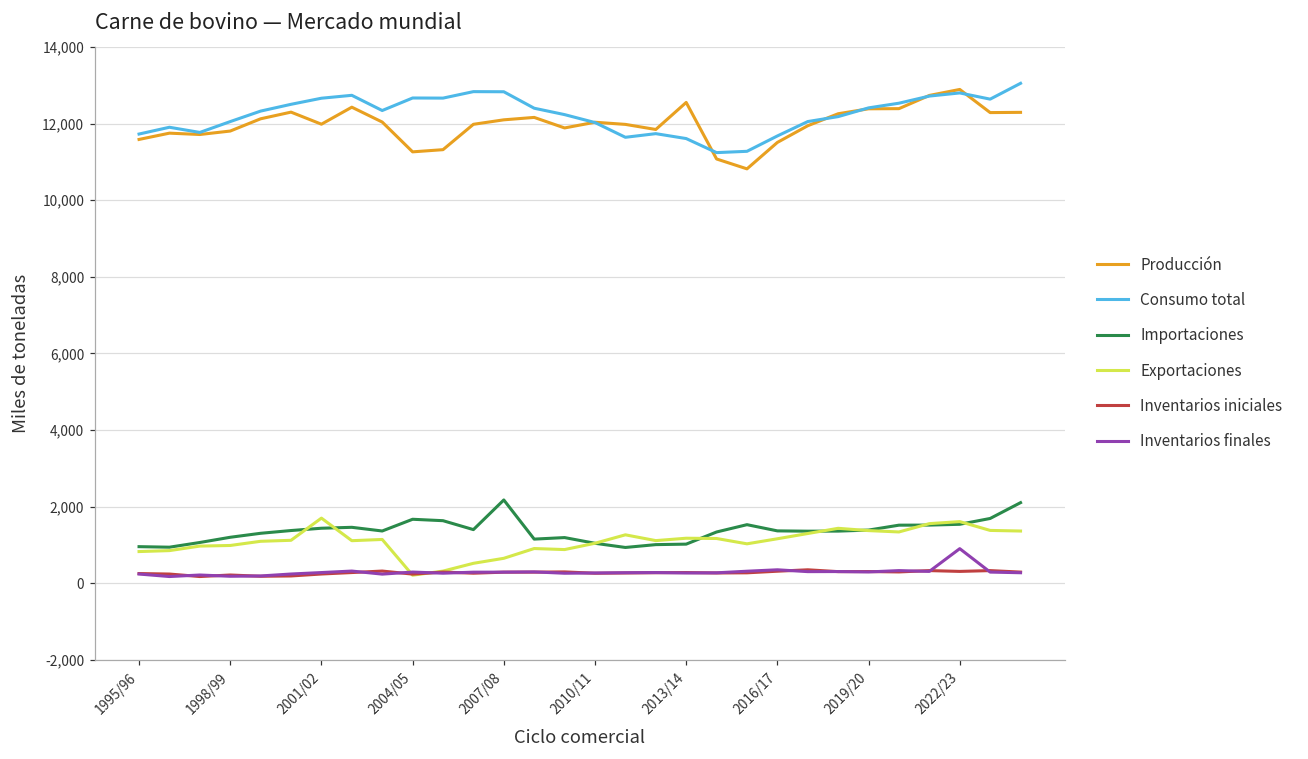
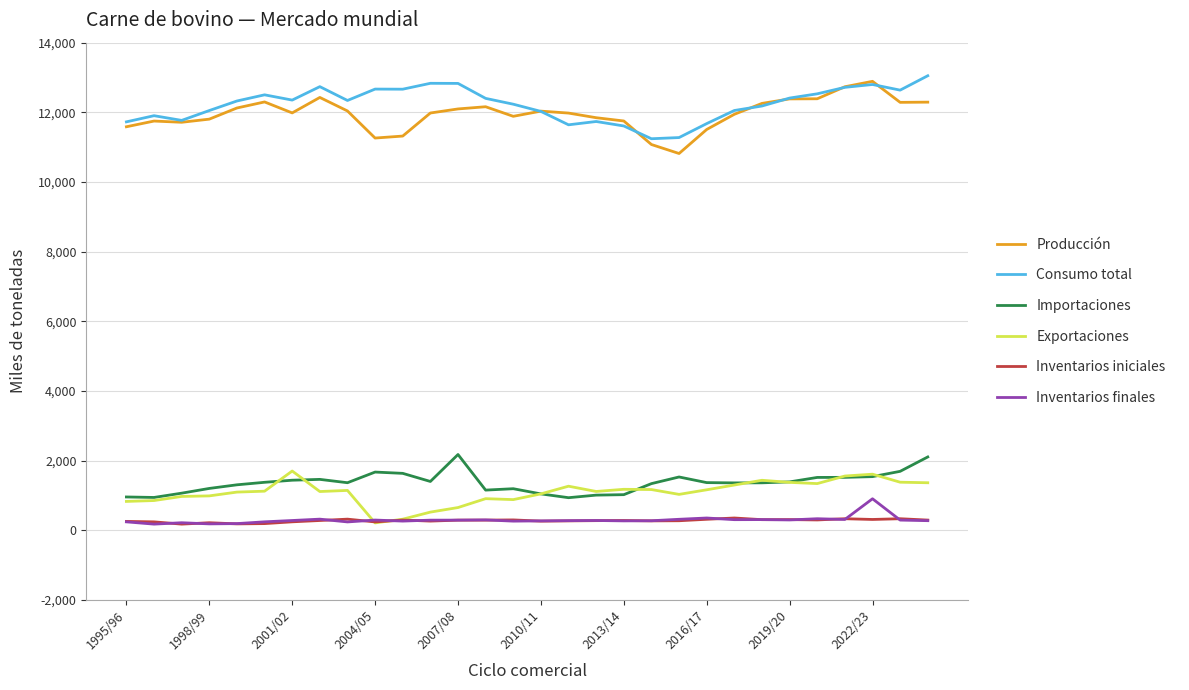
Consumo total, 2001/02: 12,700 -> 12,400
Producción, 2013/14: 12,600 -> 11,800
